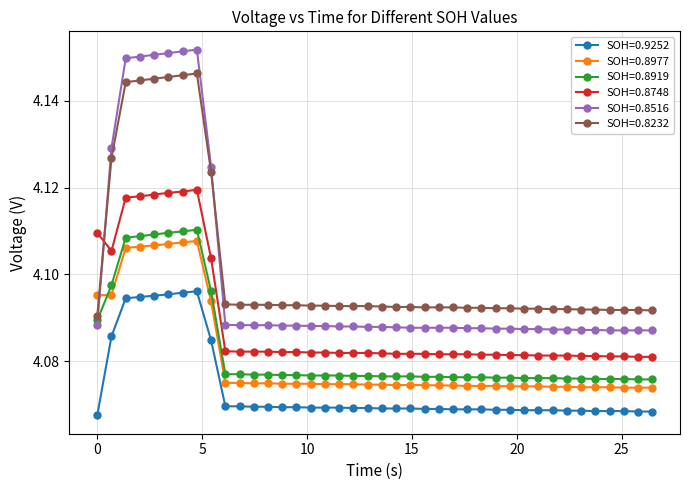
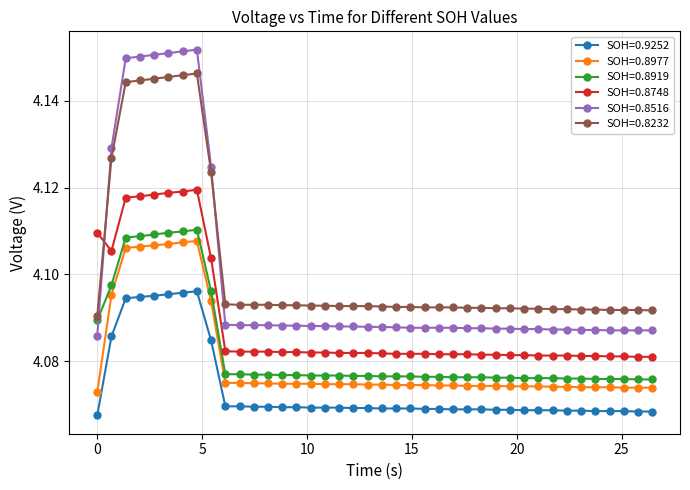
SOH=0.8977, 0: 4.095 -> 4.073
SOH=0.8516, 0: 4.088 -> 4.086
